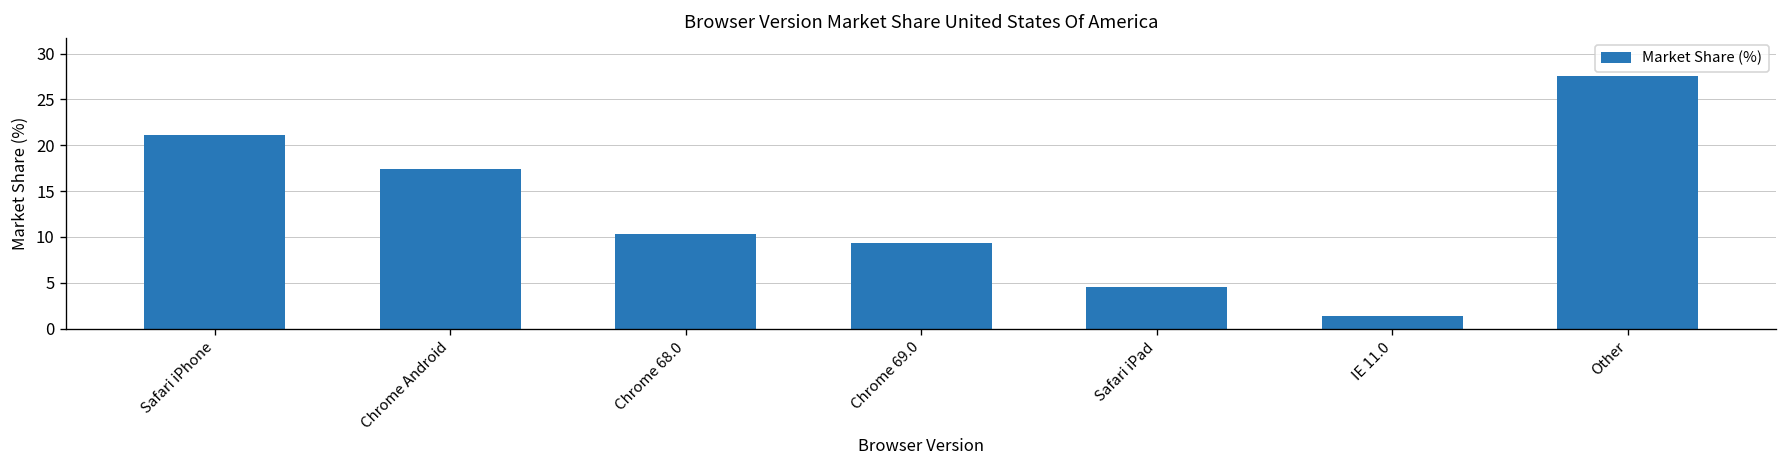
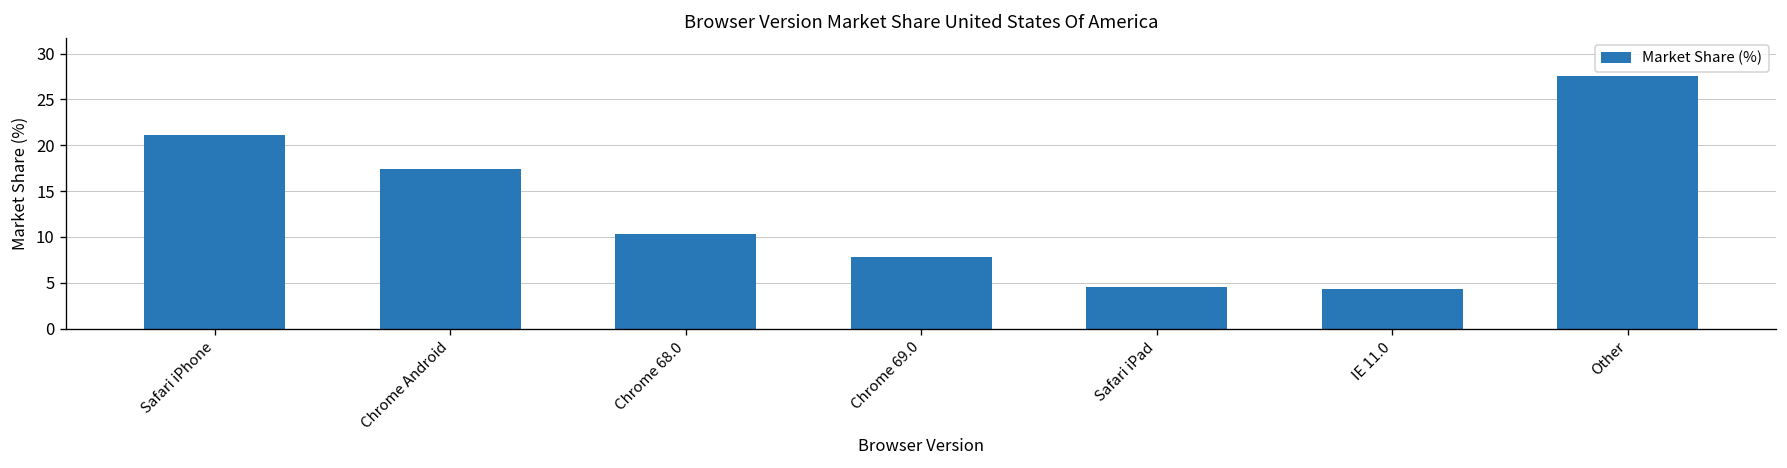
Chrome 69.0: 9 -> 8
IE 11.0: 1 -> 4
